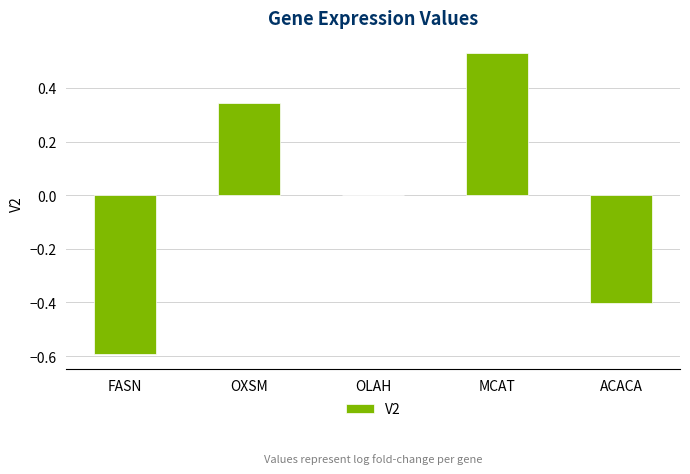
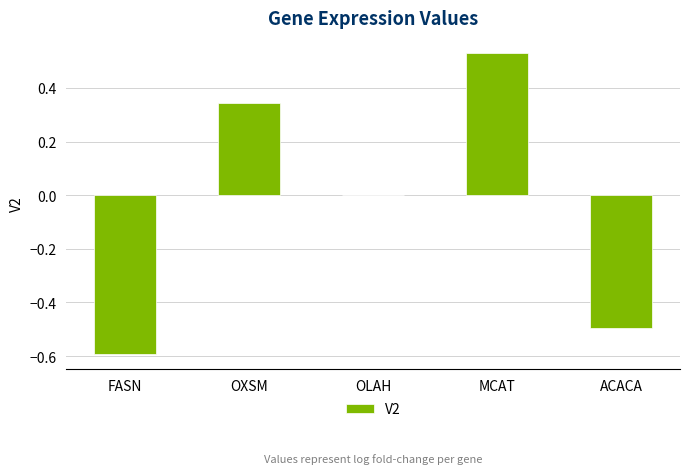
ACACA: -0.40 -> -0.50
